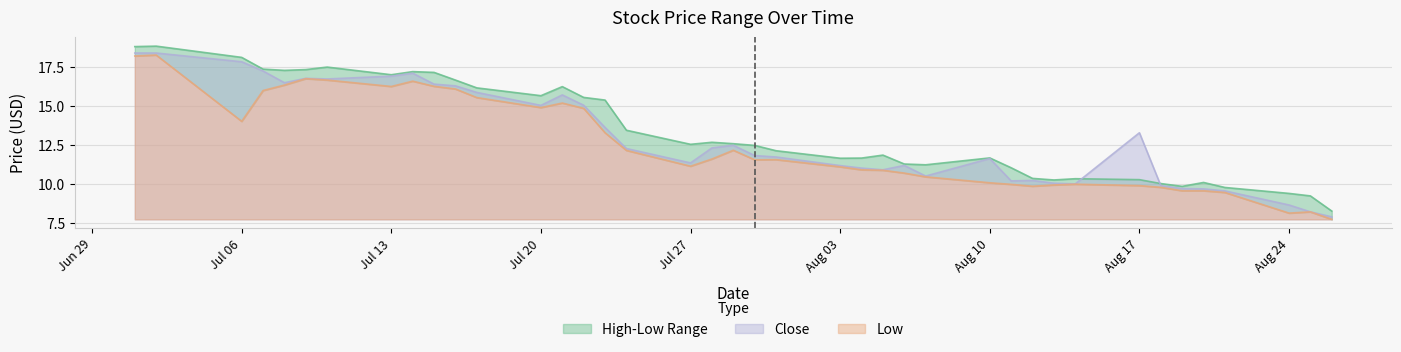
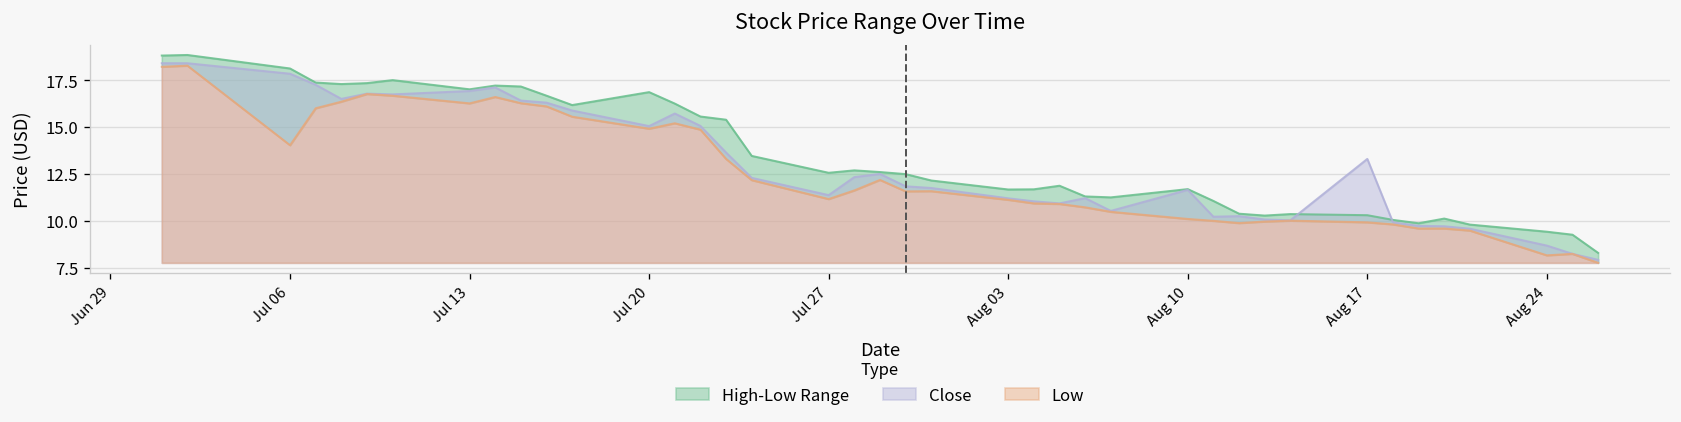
High-Low Range, Jul 20: 15.7 -> 16.9
